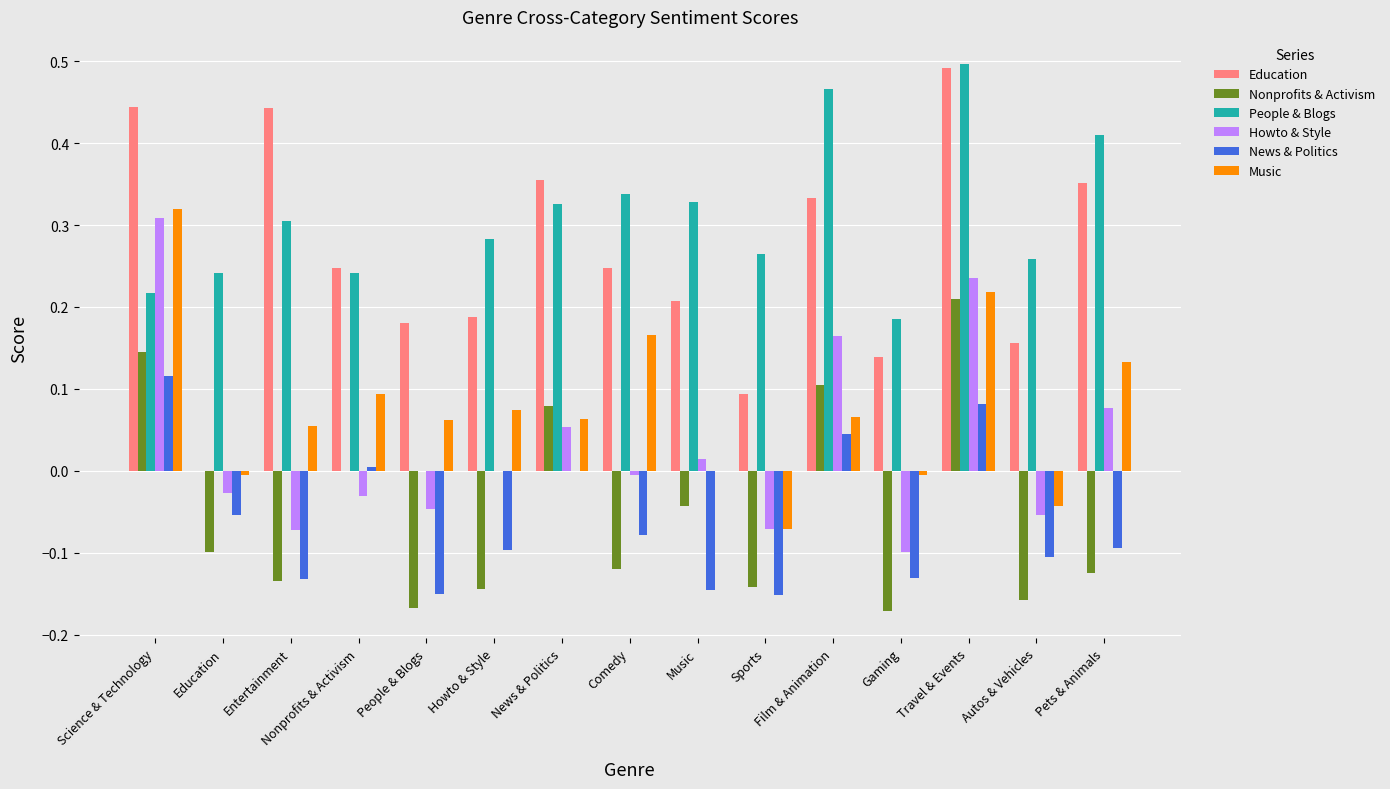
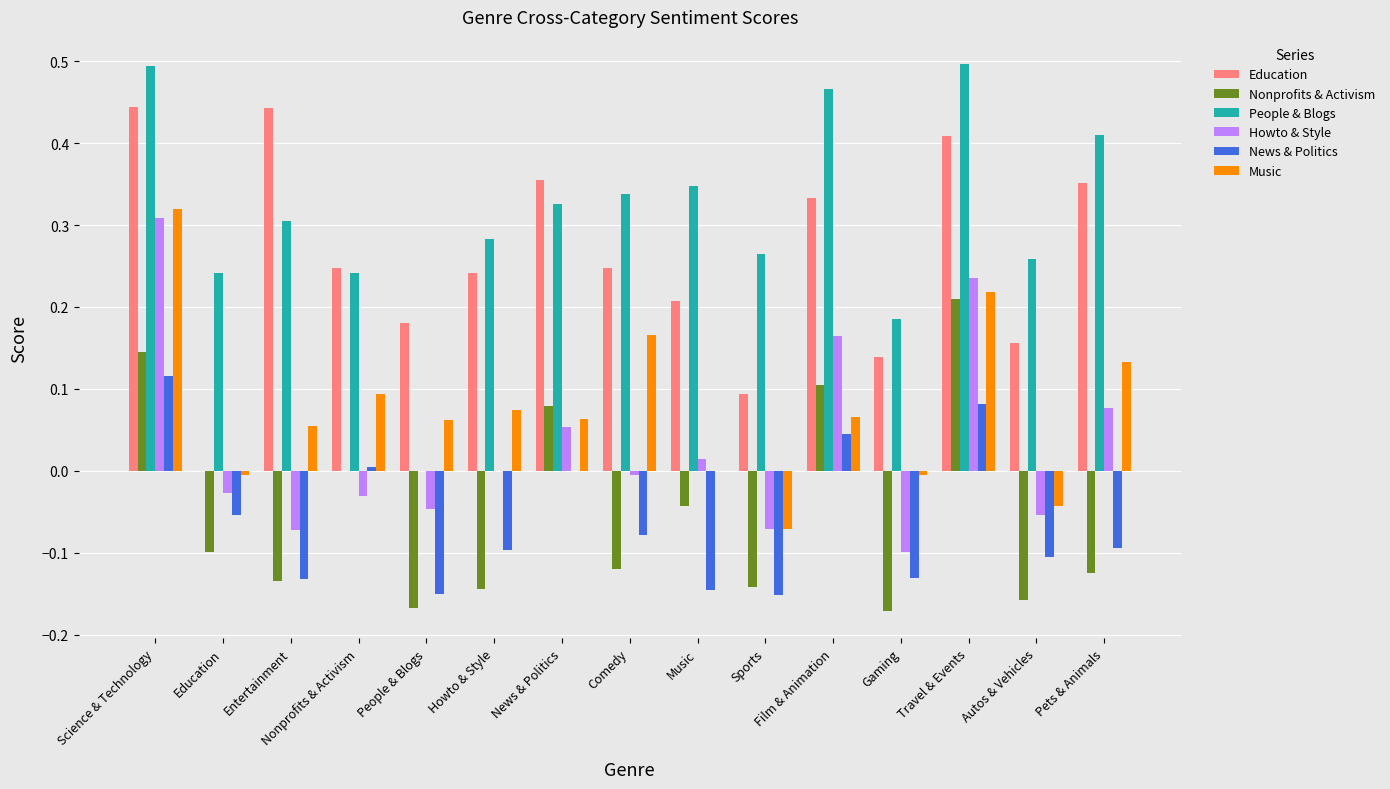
People & Blogs, Science & Technology: 0.22 -> 0.49
Education, Howto & Style: 0.19 -> 0.24
People & Blogs, Music: 0.33 -> 0.35
Education, Travel & Events: 0.49 -> 0.41
